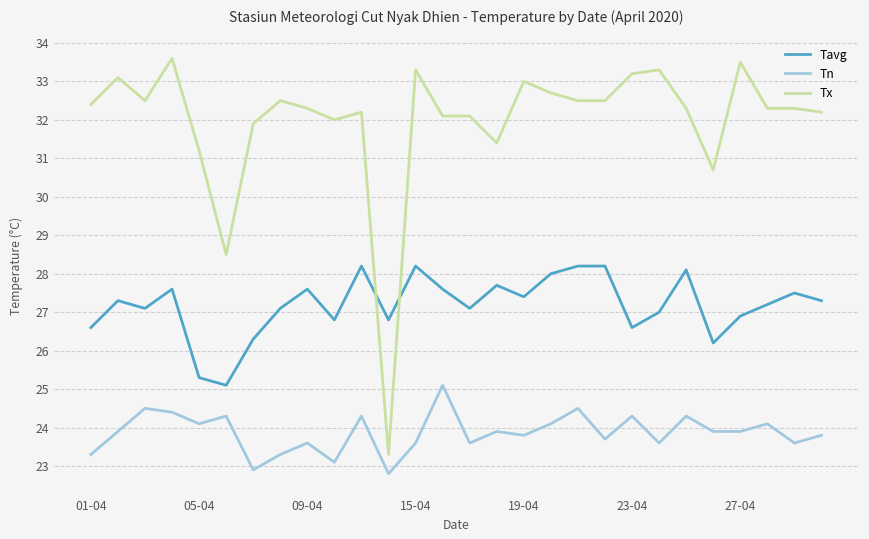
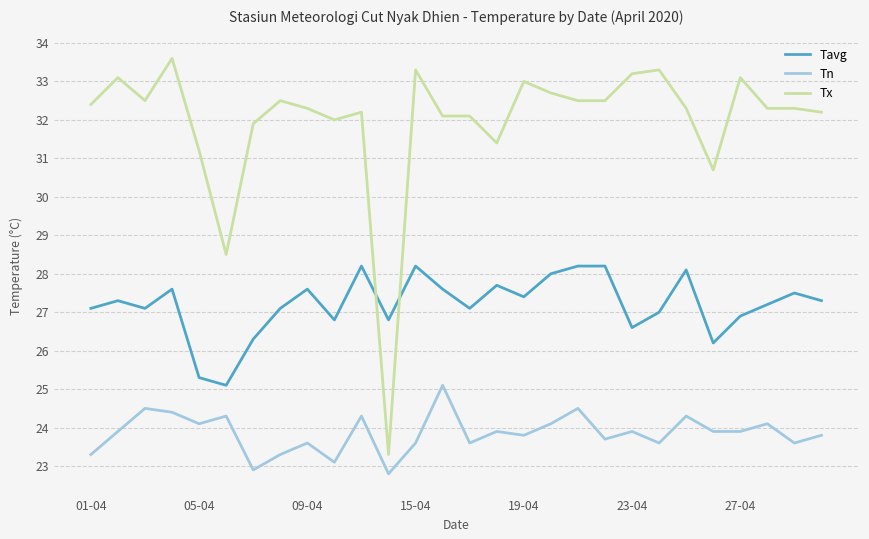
Tavg, 01-04: 26.6 -> 27.1
Tn, 23-04: 24.3 -> 23.9
Tx, 27-04: 33.5 -> 33.1
